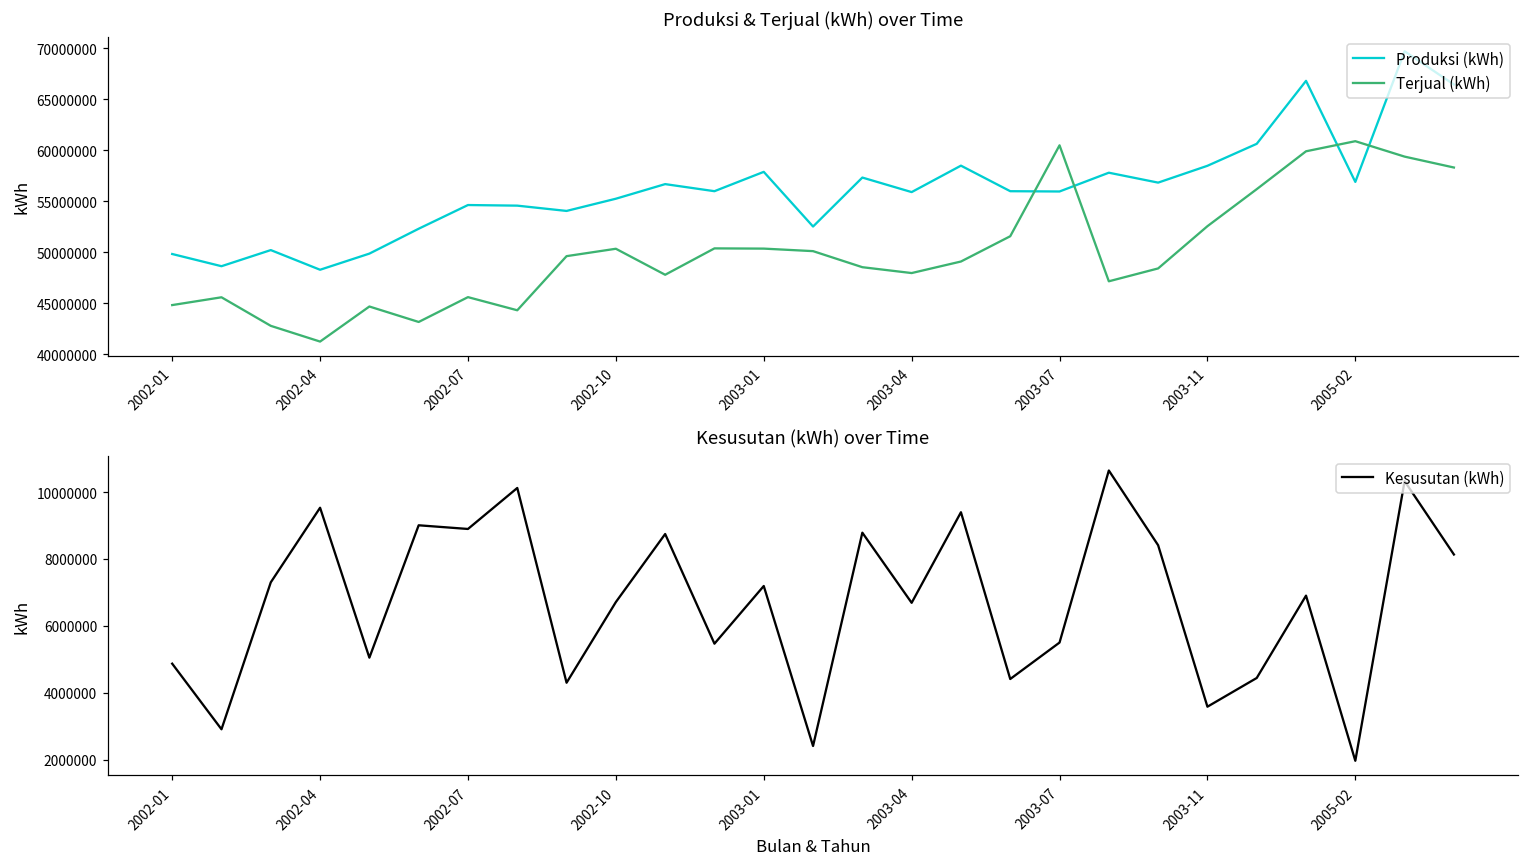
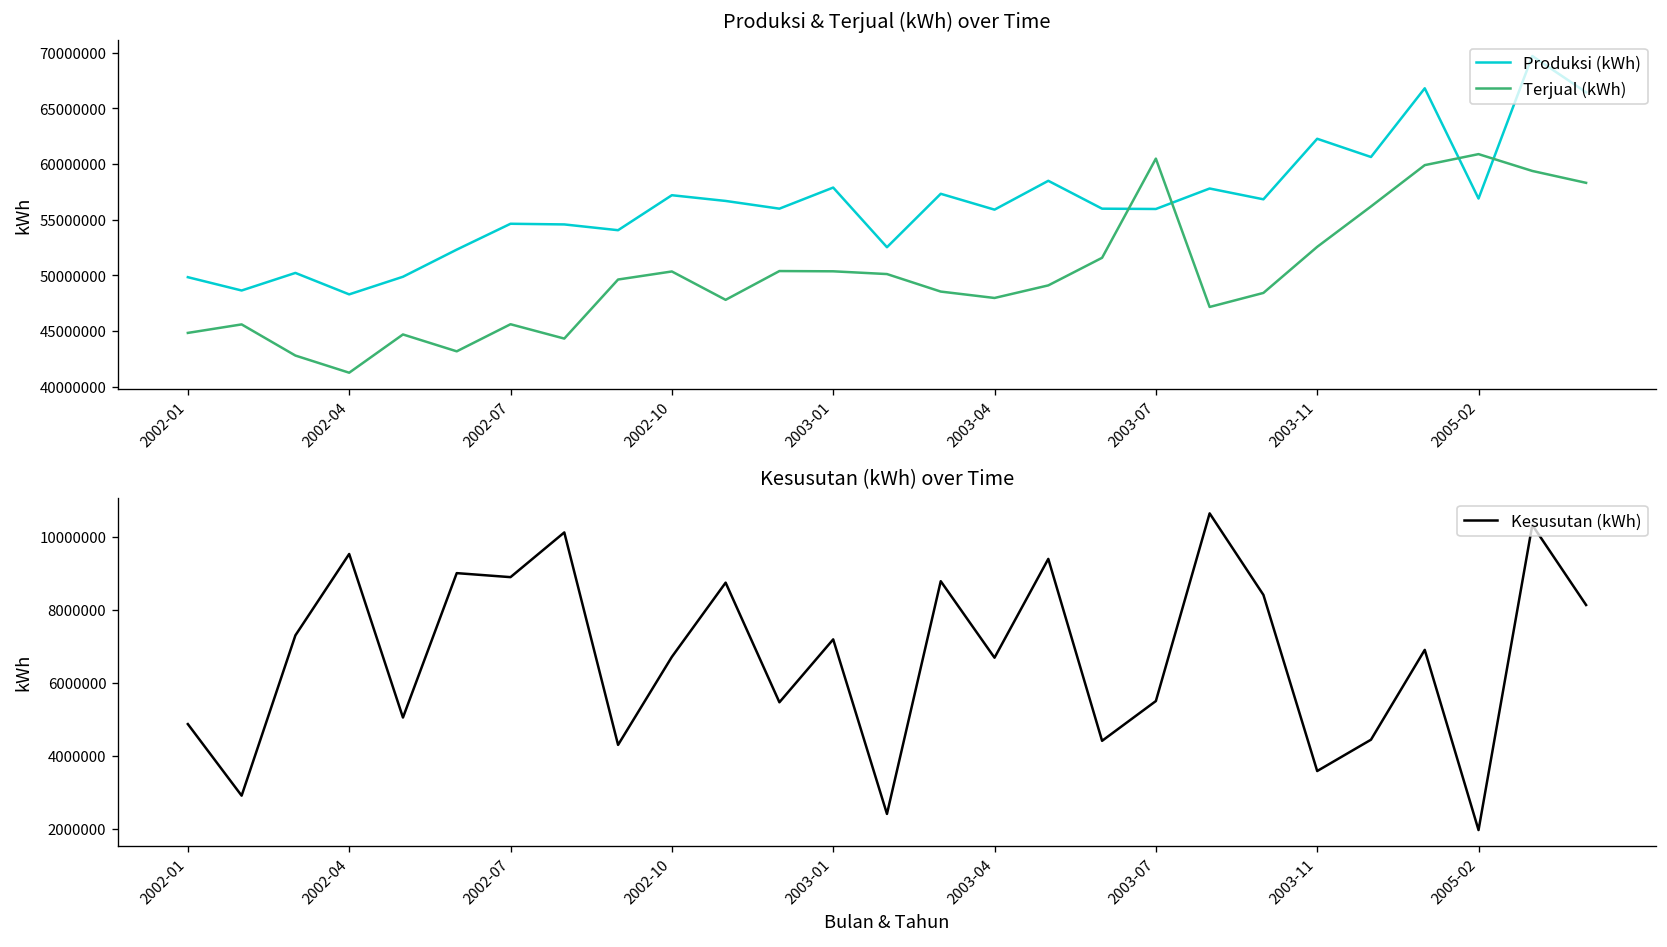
Produksi & Terjual (kWh) over Time, Produksi (kWh), 2002-10: 55000000 -> 57000000
Produksi & Terjual (kWh) over Time, Produksi (kWh), 2003-11: 58000000 -> 62000000
